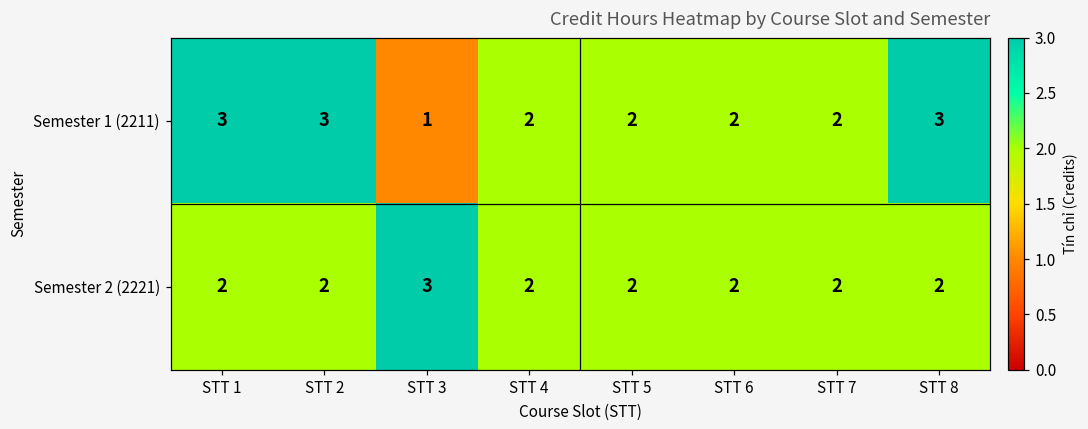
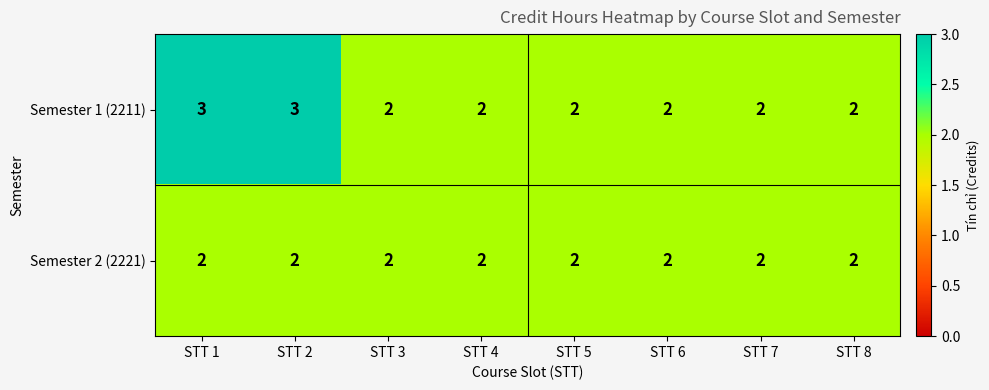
Semester 1 (2211), STT 3: 1 -> 2
Semester 1 (2211), STT 8: 3 -> 2
Semester 2 (2221), STT 3: 3 -> 2
